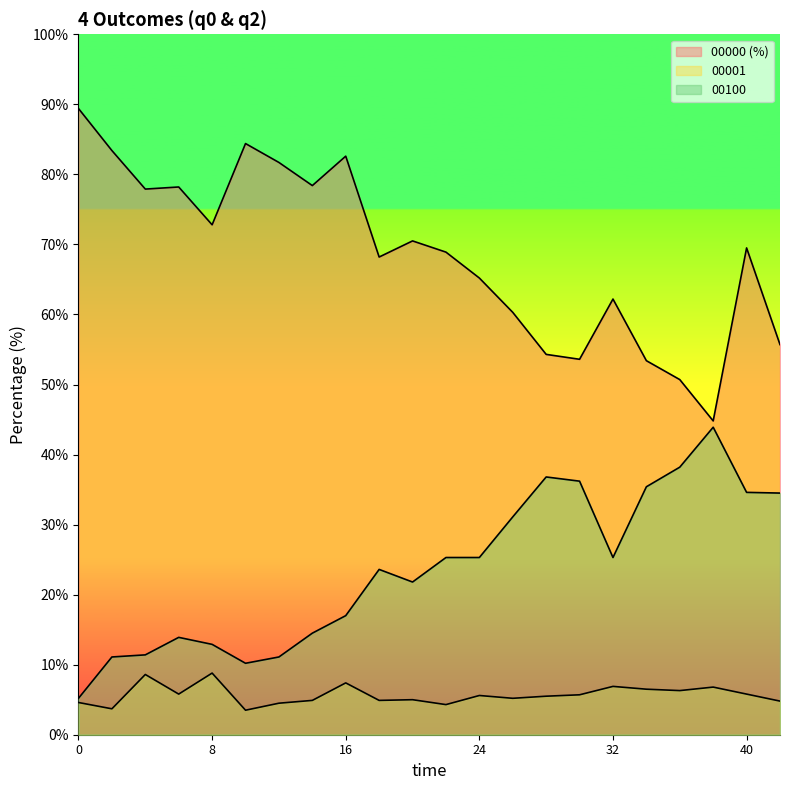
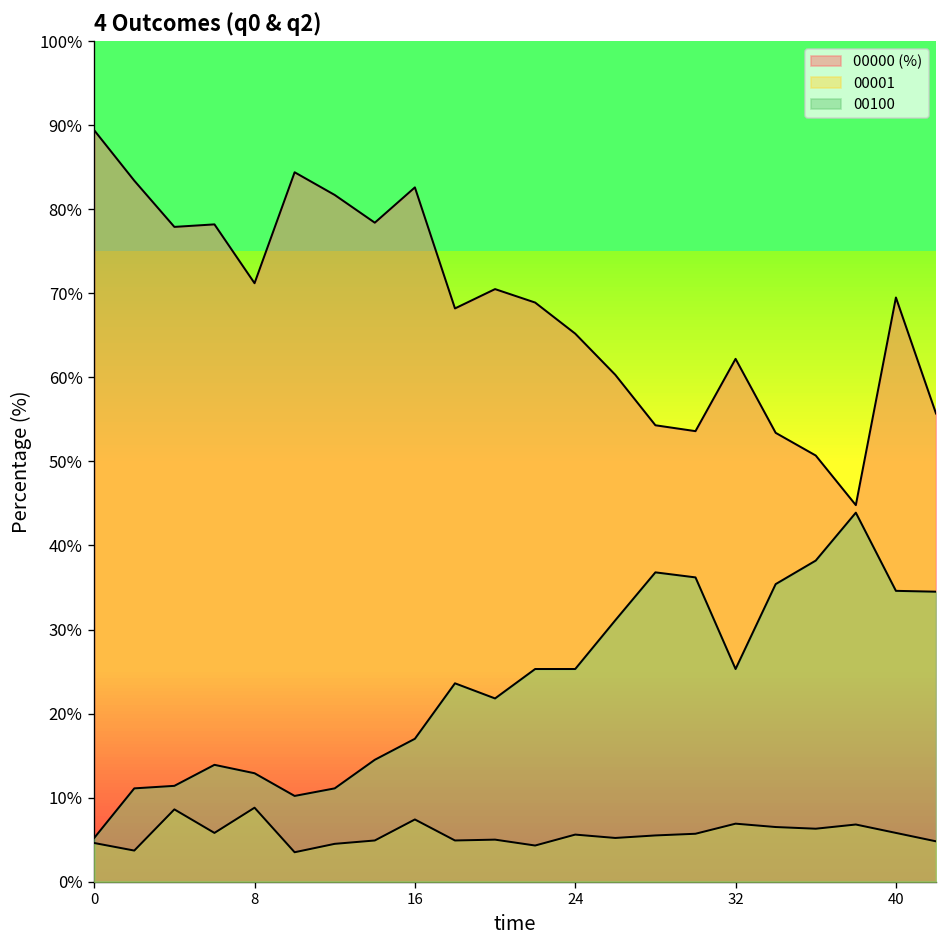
00000 (%), 8: 73% -> 71%
